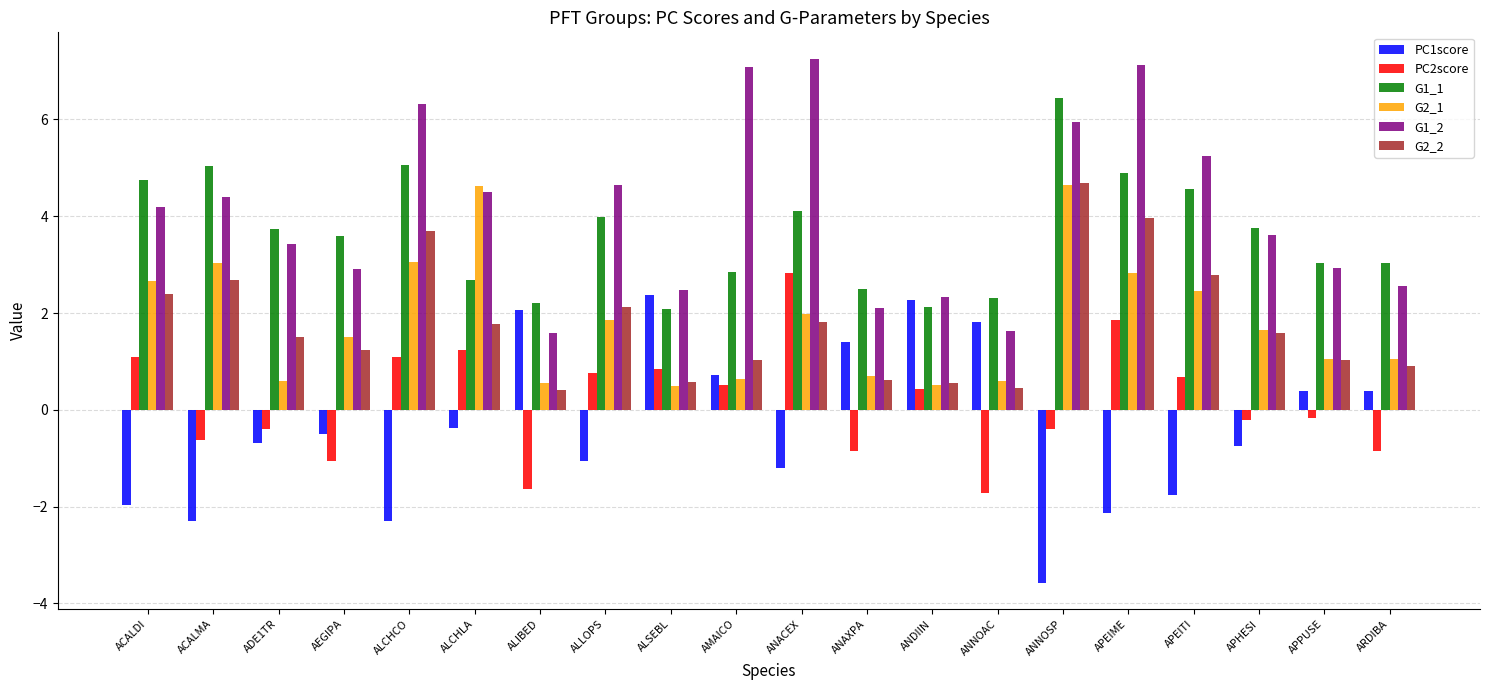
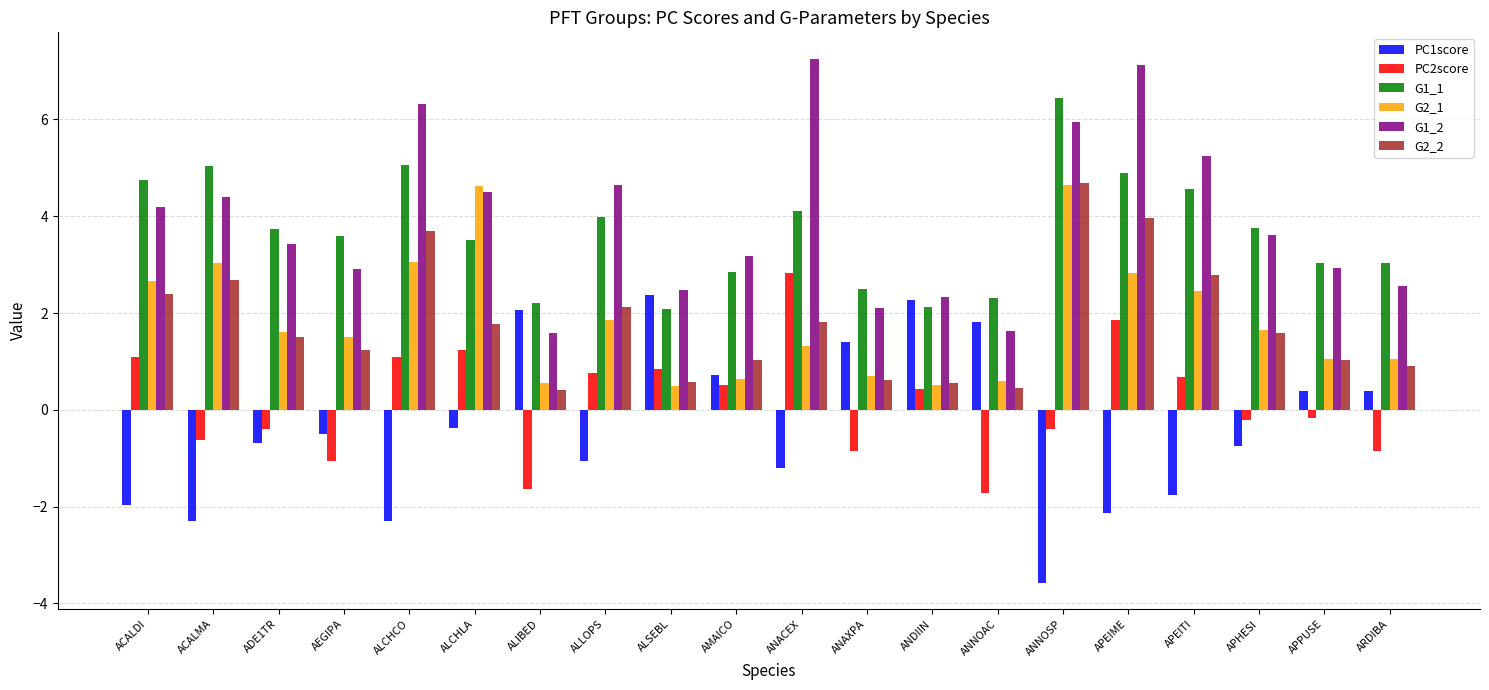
G2_1, ADE1TR: 0.6 -> 1.6
G1_1, ALCHLA: 2.7 -> 3.5
G1_2, AMAICO: 7.1 -> 3.2
G2_1, ANACEX: 2.0 -> 1.3
